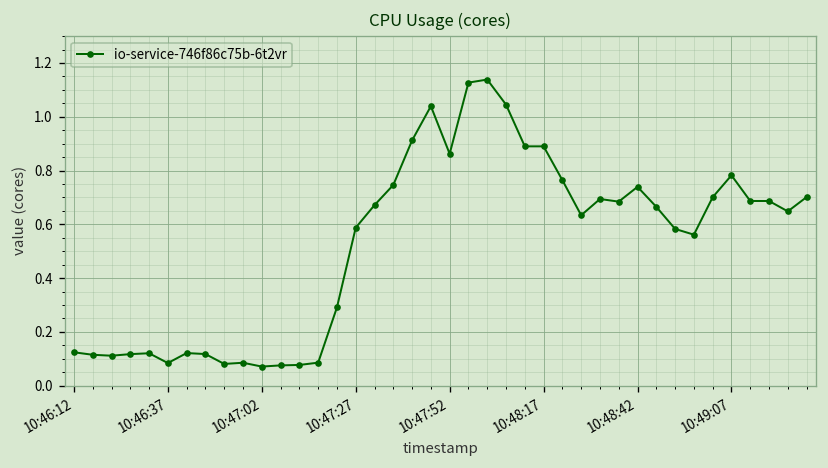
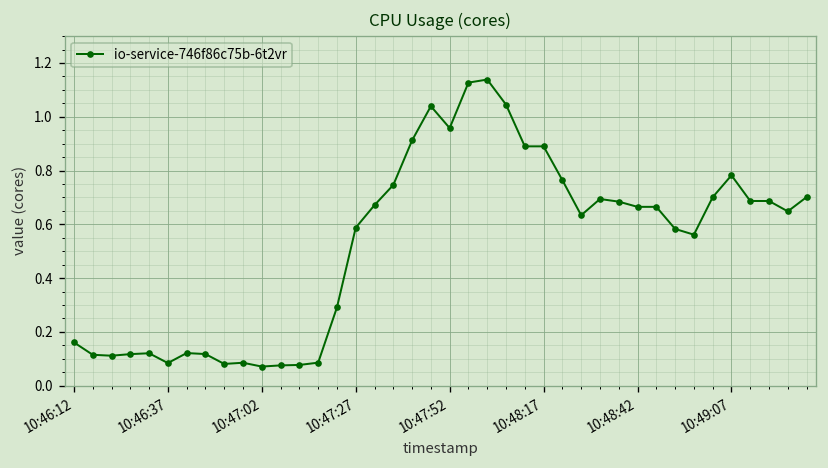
10:46:12: 0.12 -> 0.16
10:47:52: 0.86 -> 0.96
10:48:42: 0.74 -> 0.66
